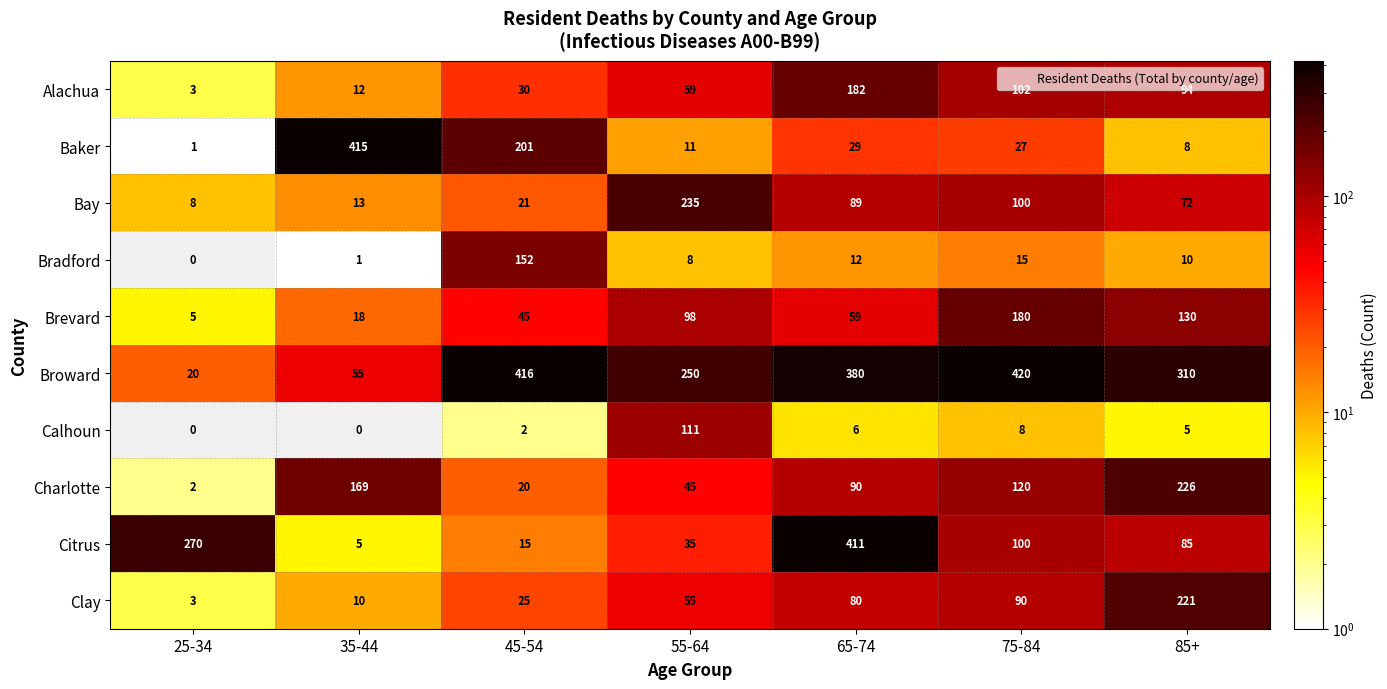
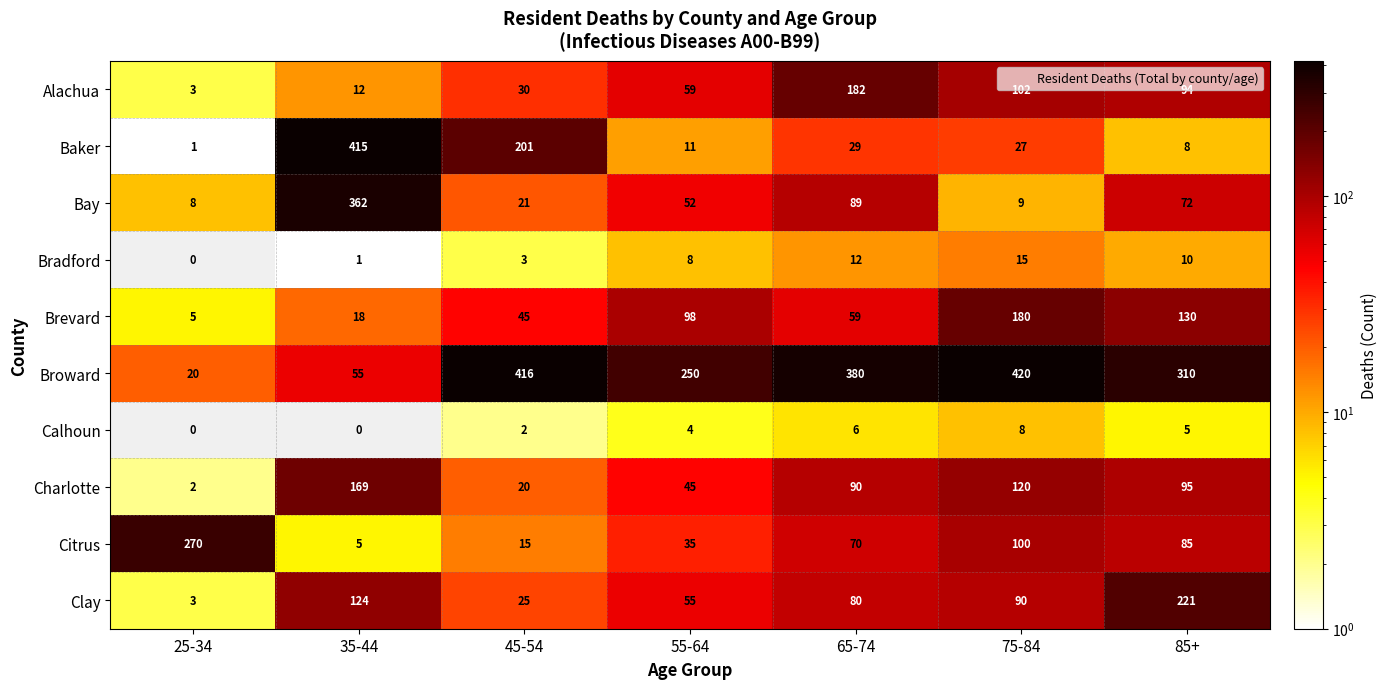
Bay, 35-44: 13 -> 362
Bay, 55-64: 235 -> 52
Bay, 75-84: 100 -> 9
Bradford, 45-54: 152 -> 3
Calhoun, 55-64: 111 -> 4
Charlotte, 85+: 226 -> 95
Citrus, 65-74: 411 -> 70
Clay, 35-44: 10 -> 124
